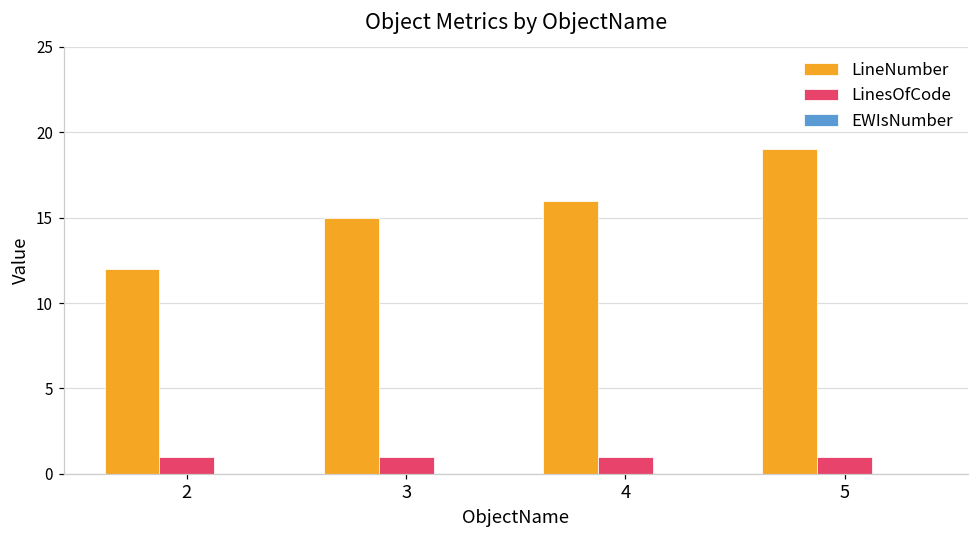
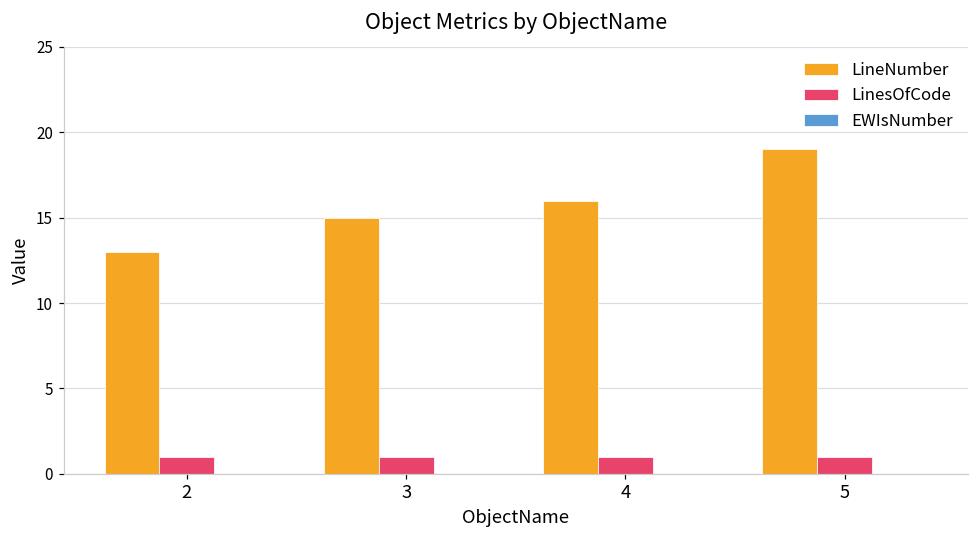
LineNumber, 2: 12 -> 13
